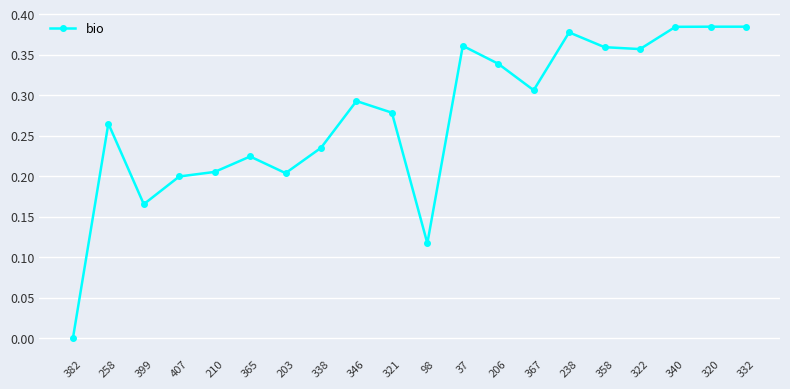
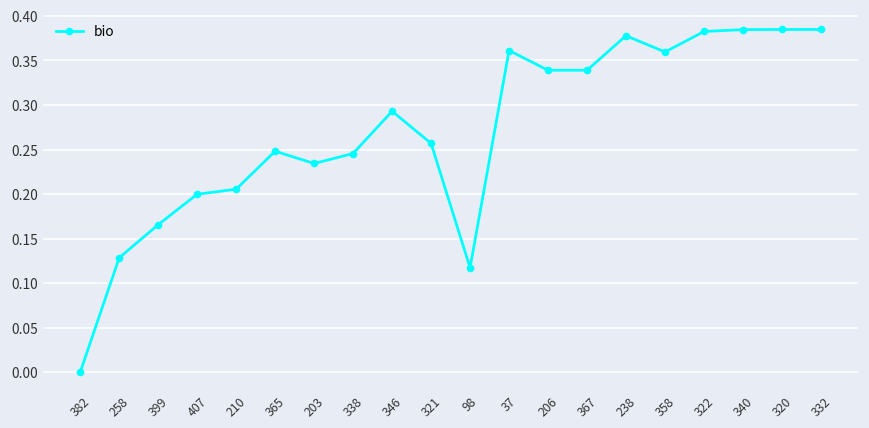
258: 0.27 -> 0.13
365: 0.22 -> 0.25
203: 0.20 -> 0.23
338: 0.24 -> 0.25
321: 0.28 -> 0.26
367: 0.31 -> 0.34
322: 0.36 -> 0.38
